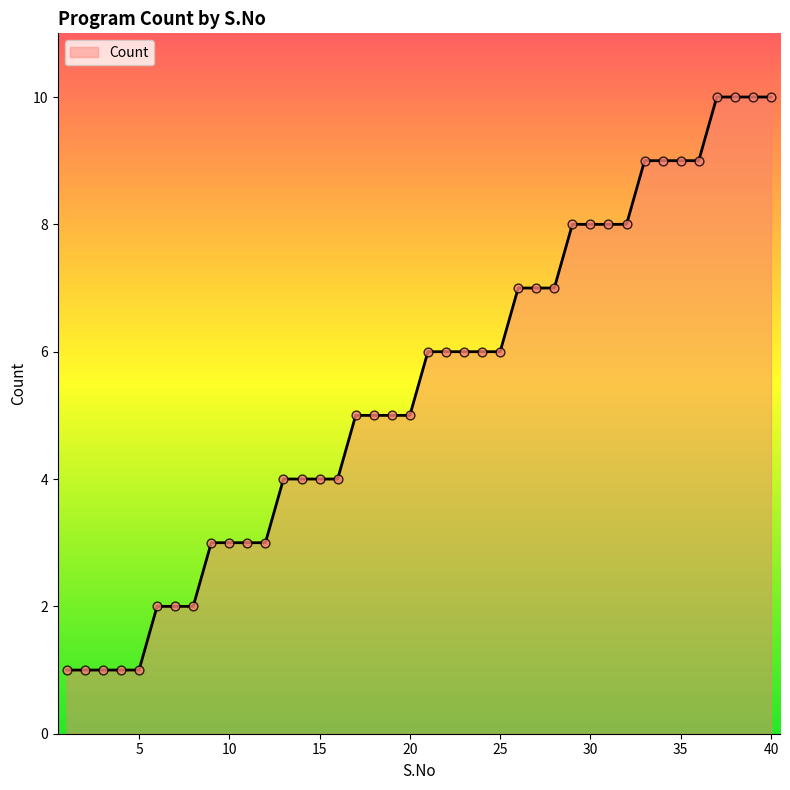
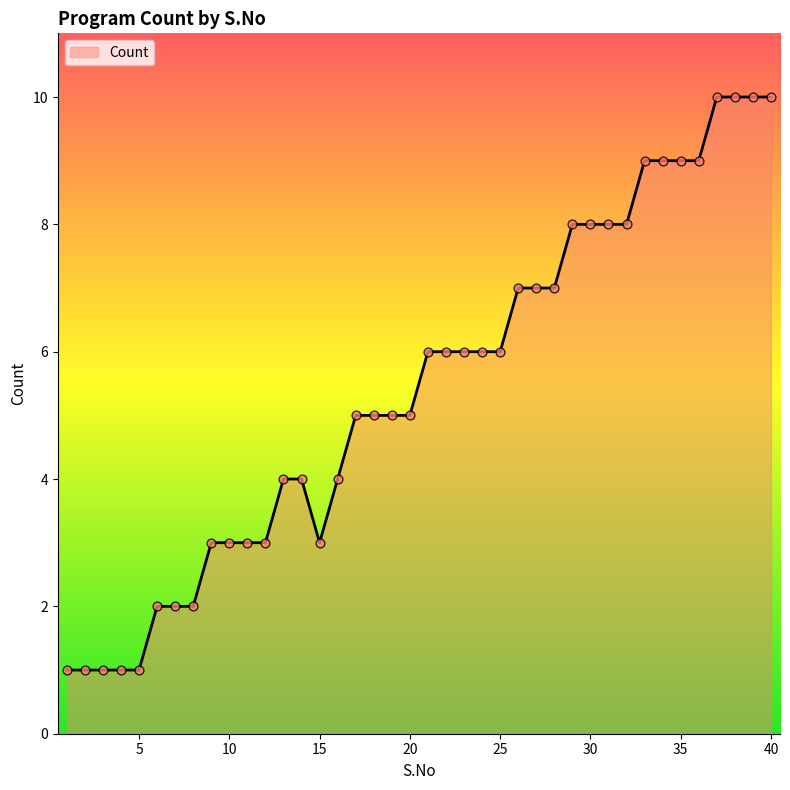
15: 4 -> 3
